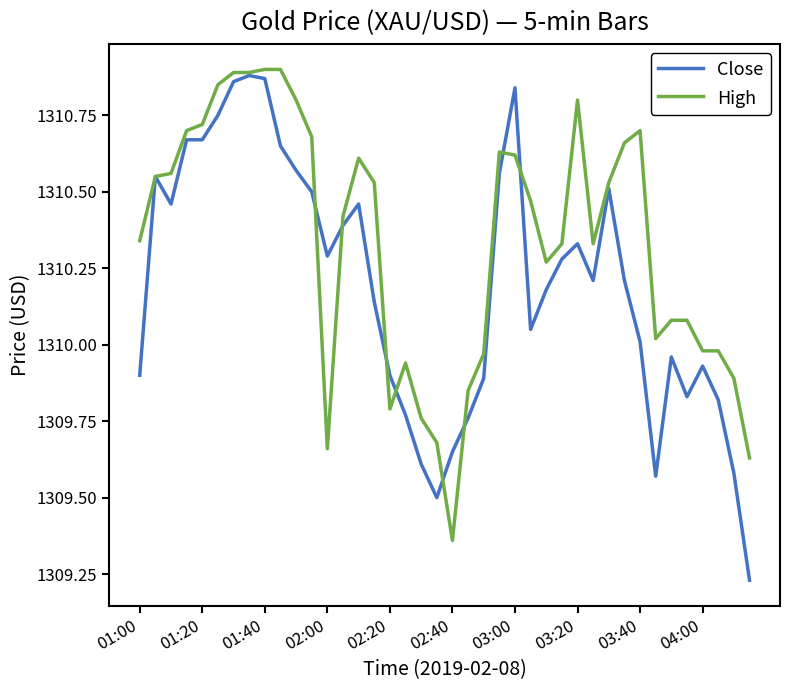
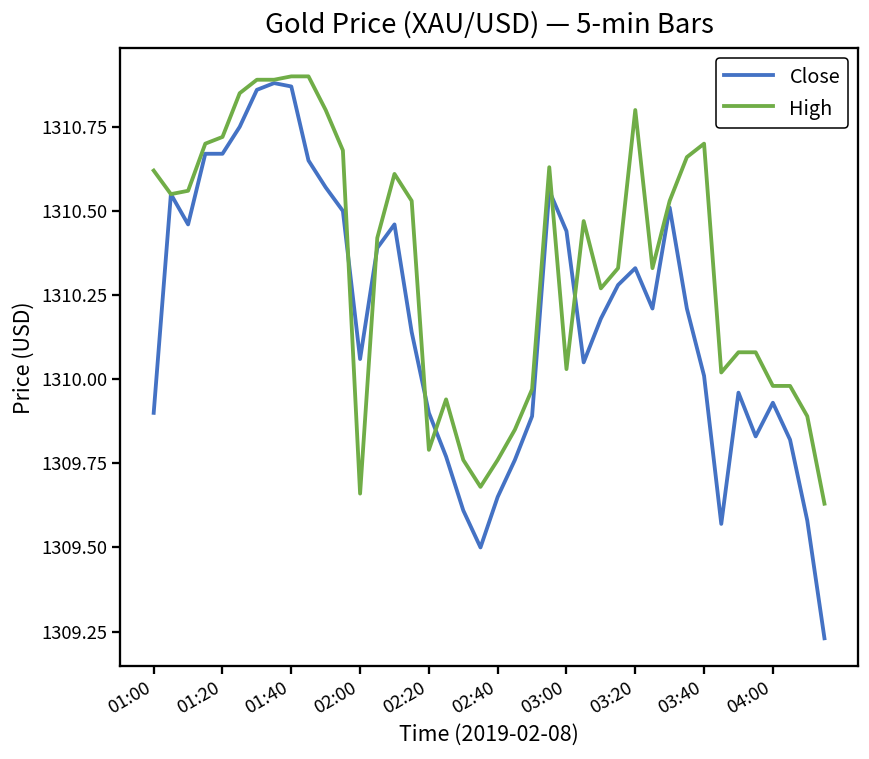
High, 01:00: 1310.34 -> 1310.62
Close, 02:00: 1310.29 -> 1310.06
High, 02:40: 1309.36 -> 1309.76
Close, 03:00: 1310.84 -> 1310.44
High, 03:00: 1310.62 -> 1310.03
